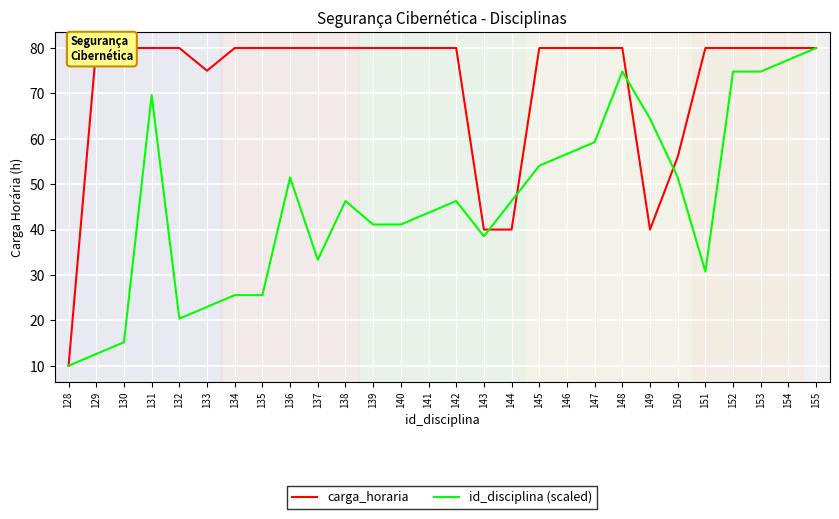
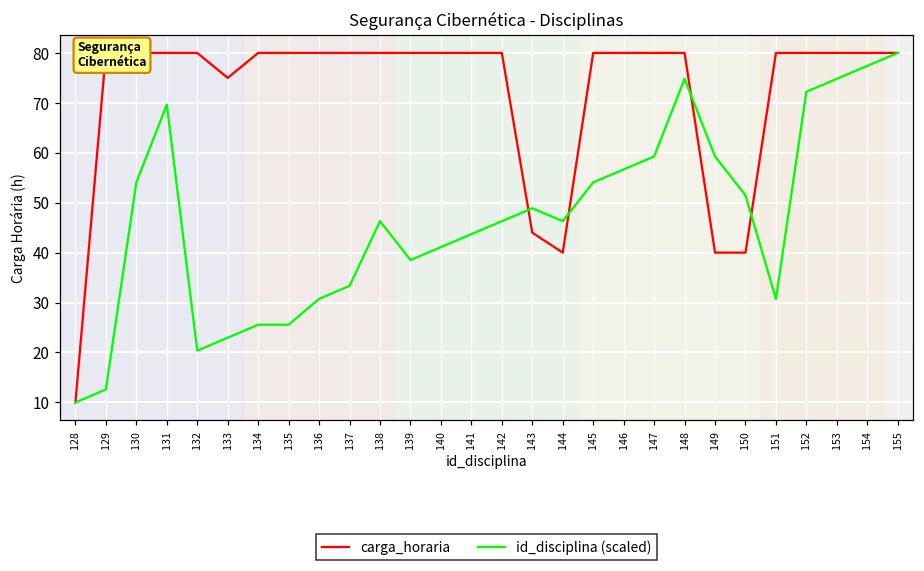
id_disciplina (scaled), 130: 15 -> 54
id_disciplina (scaled), 136: 51 -> 31
id_disciplina (scaled), 139: 41 -> 39
carga_horaria, 143: 40 -> 44
id_disciplina (scaled), 143: 39 -> 49
id_disciplina (scaled), 149: 64 -> 59
carga_horaria, 150: 56 -> 40
id_disciplina (scaled), 152: 75 -> 72
